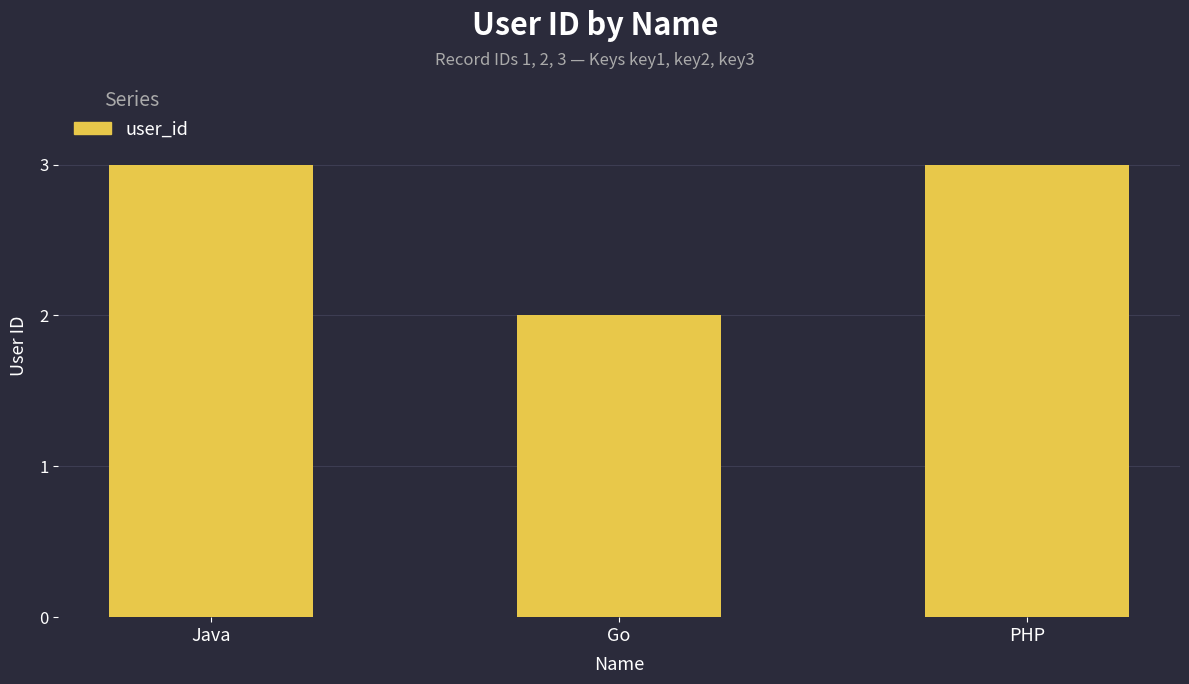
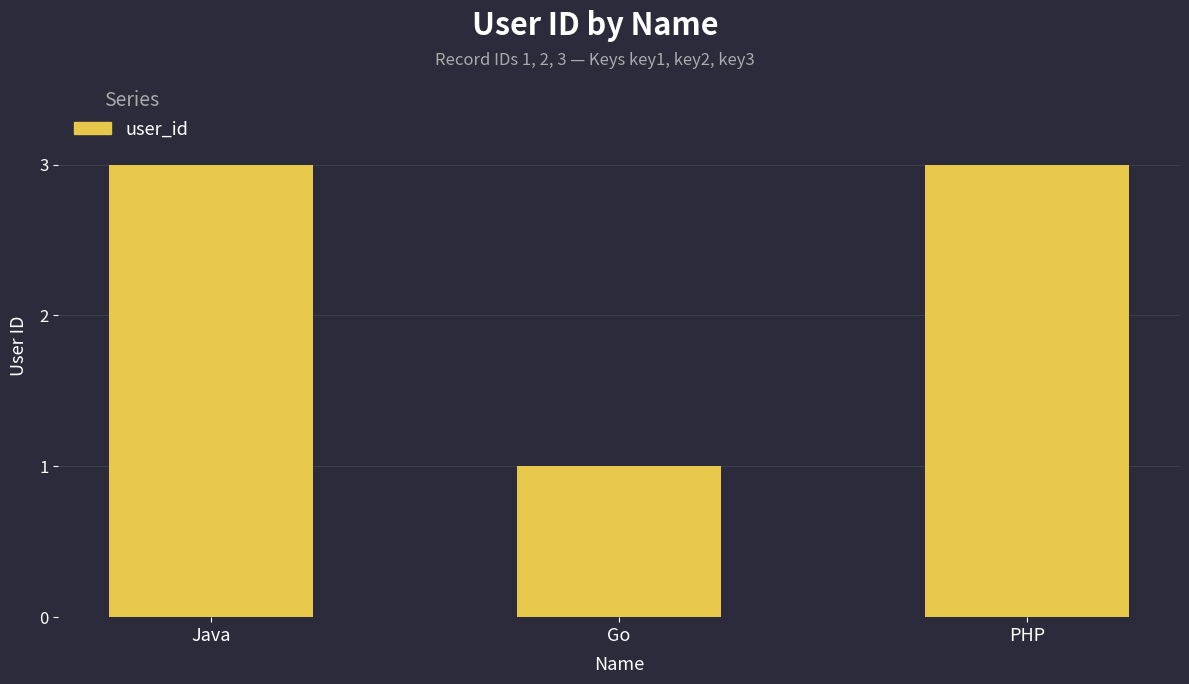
Go: 2 -> 1
